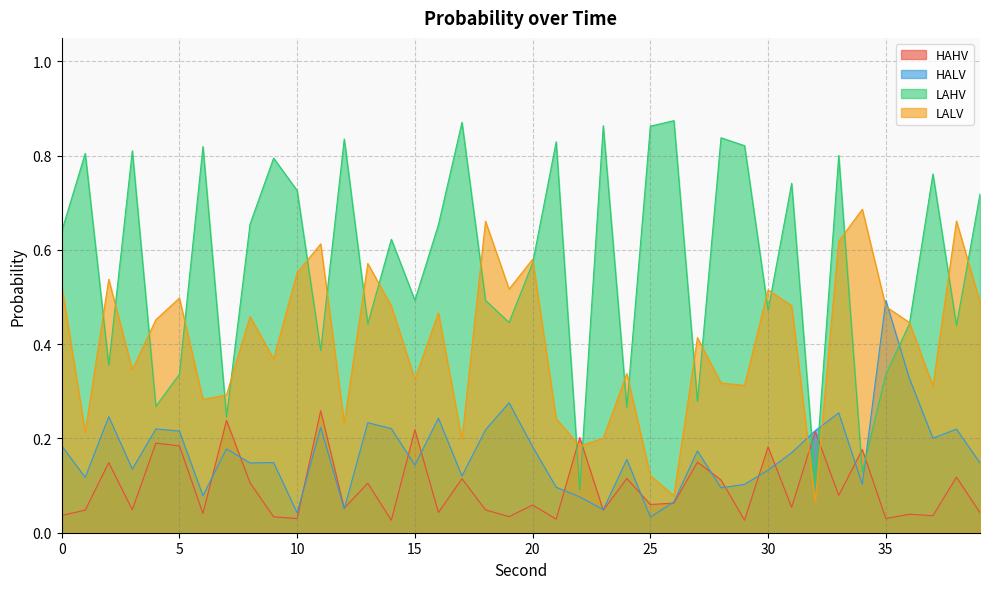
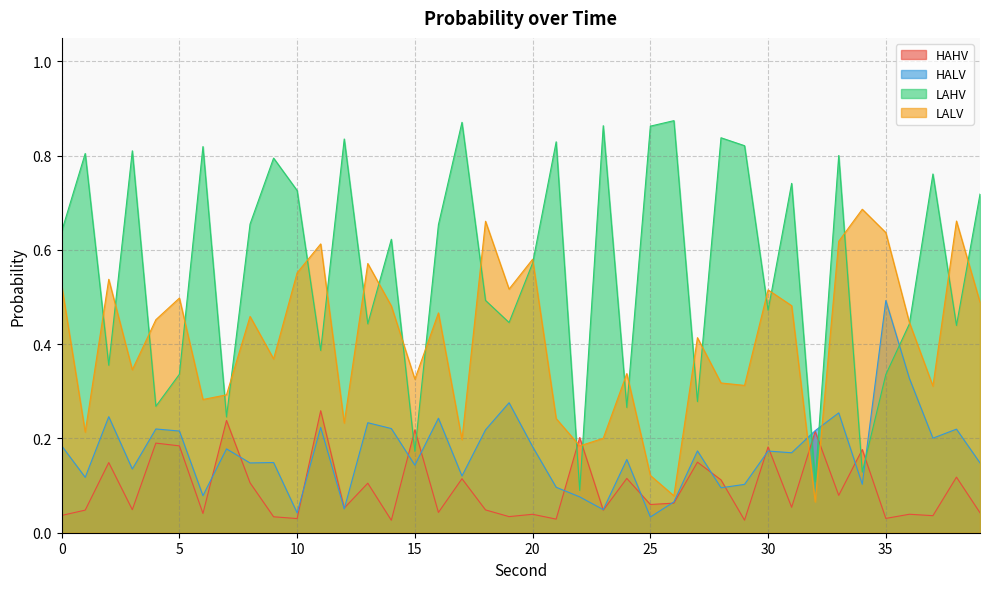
LAHV, 15: 0.49 -> 0.17
HAHV, 20: 0.06 -> 0.04
HALV, 30: 0.13 -> 0.17
LALV, 35: 0.48 -> 0.64
